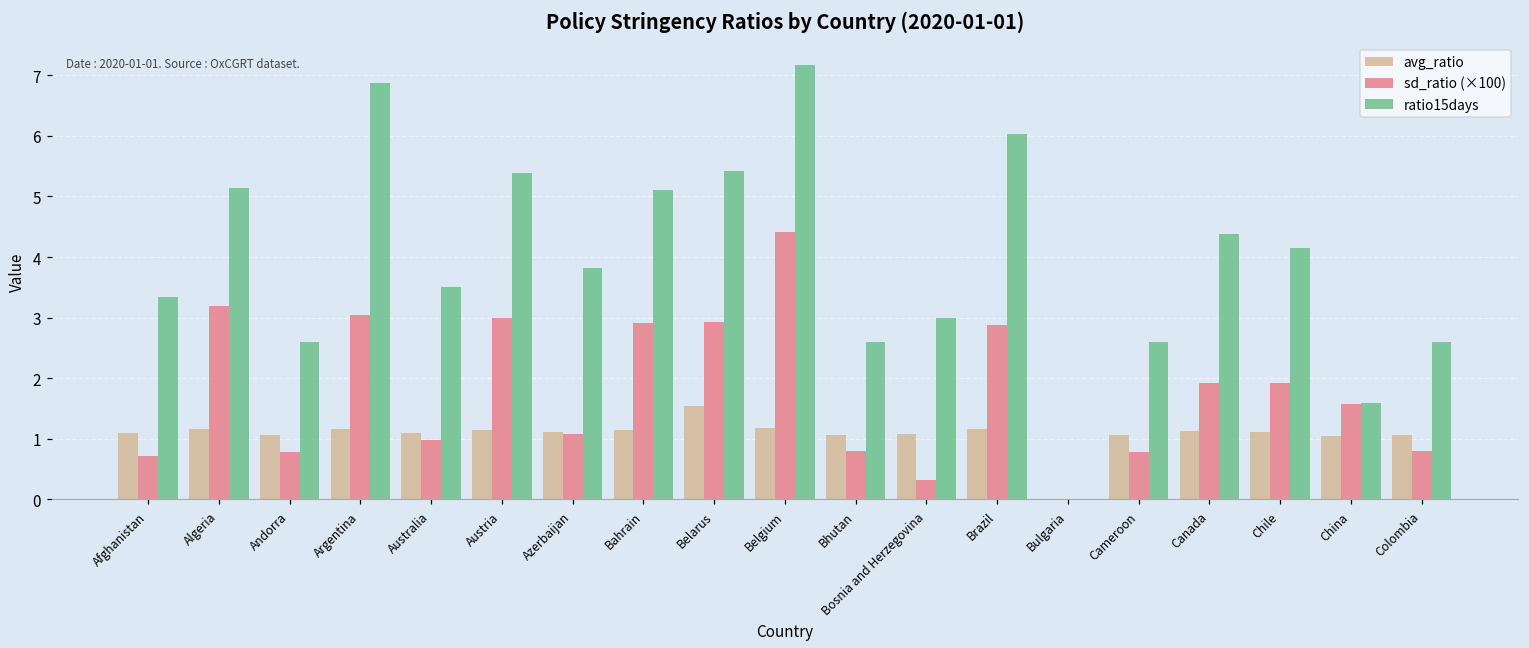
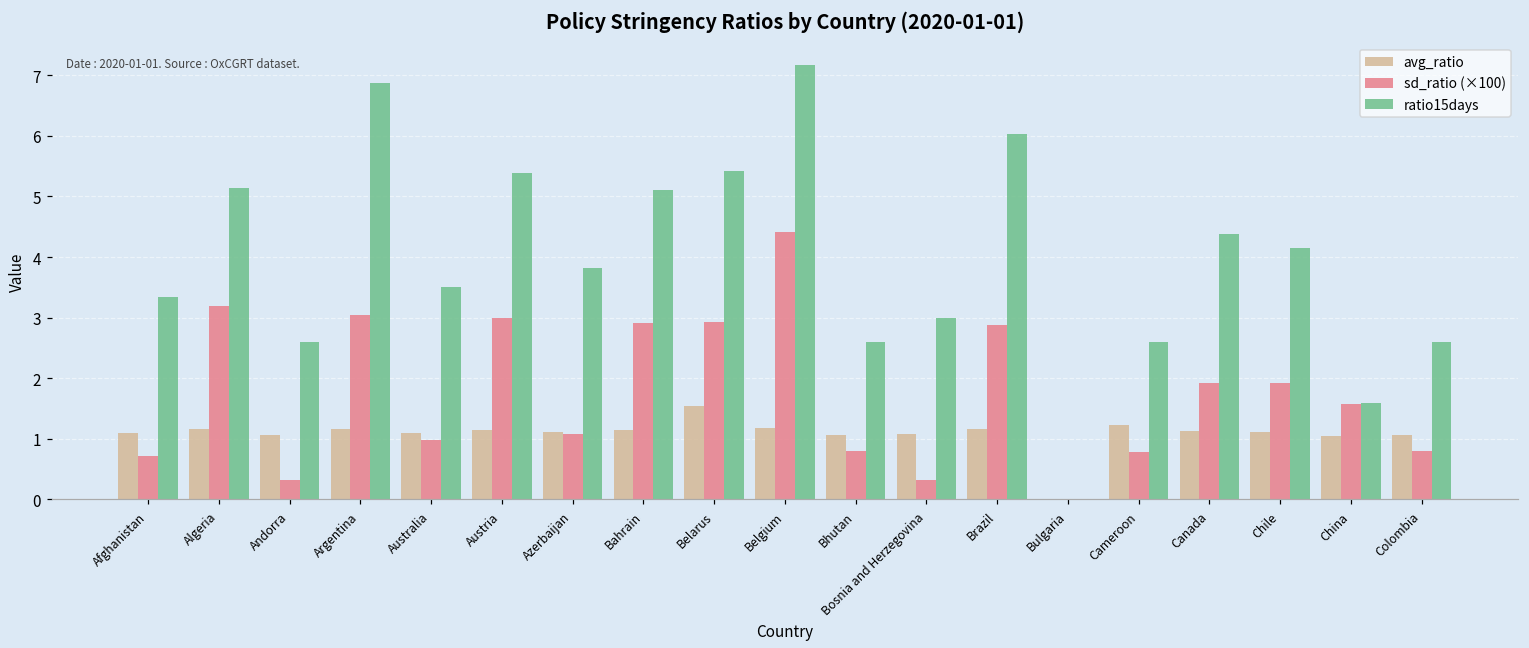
sd_ratio (×100), Andorra: 0.8 -> 0.3
avg_ratio, Cameroon: 1.1 -> 1.2
